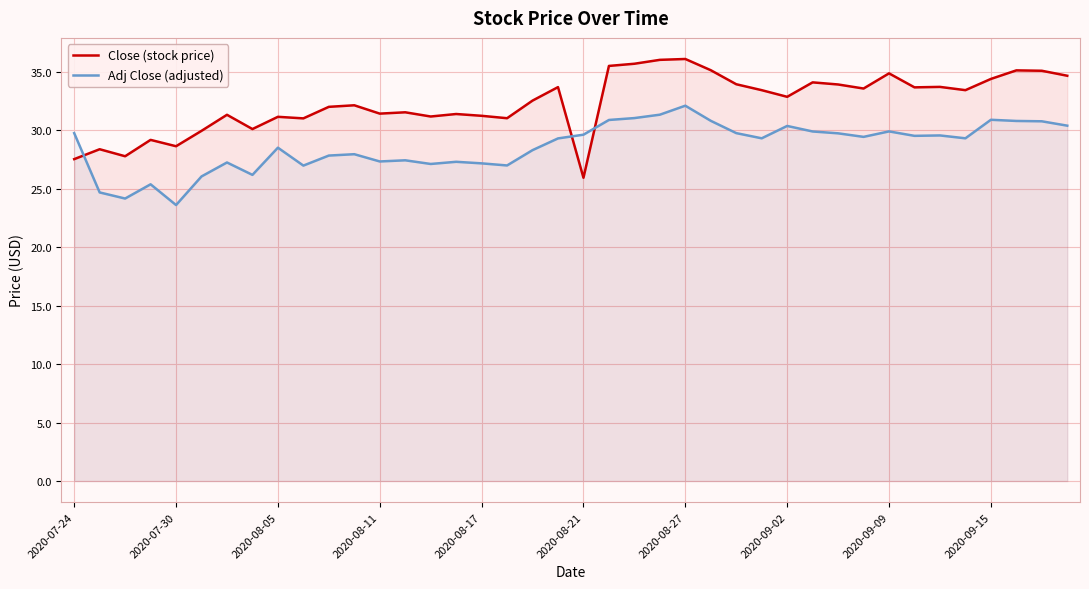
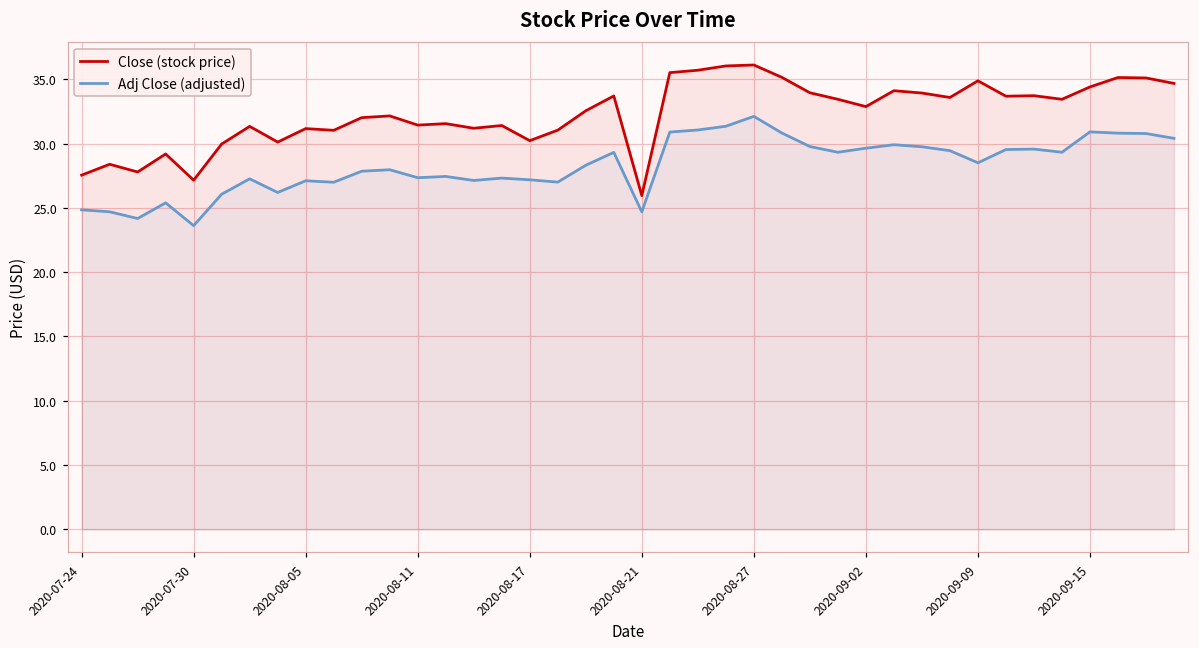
Adj Close (adjusted), 2020-07-24: 29.8 -> 24.8
Close (stock price), 2020-07-30: 28.6 -> 27.1
Adj Close (adjusted), 2020-08-05: 28.5 -> 27.1
Close (stock price), 2020-08-17: 31.2 -> 30.2
Adj Close (adjusted), 2020-08-21: 29.6 -> 24.7
Adj Close (adjusted), 2020-09-02: 30.4 -> 29.6
Adj Close (adjusted), 2020-09-09: 29.9 -> 28.5
